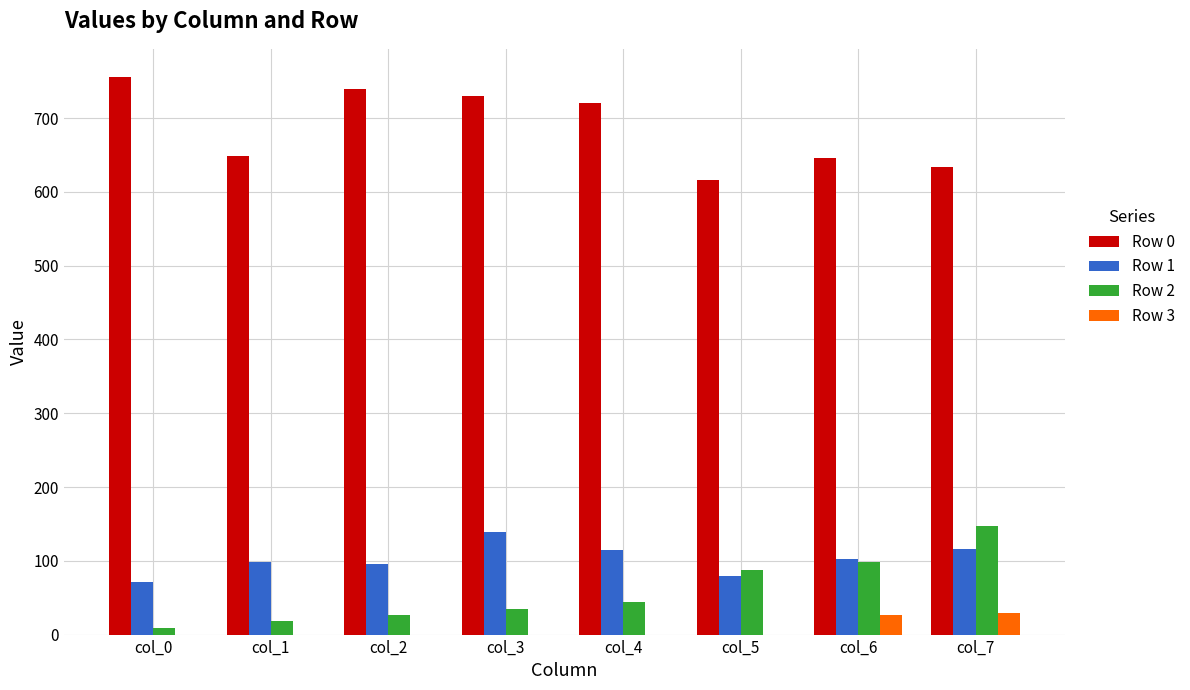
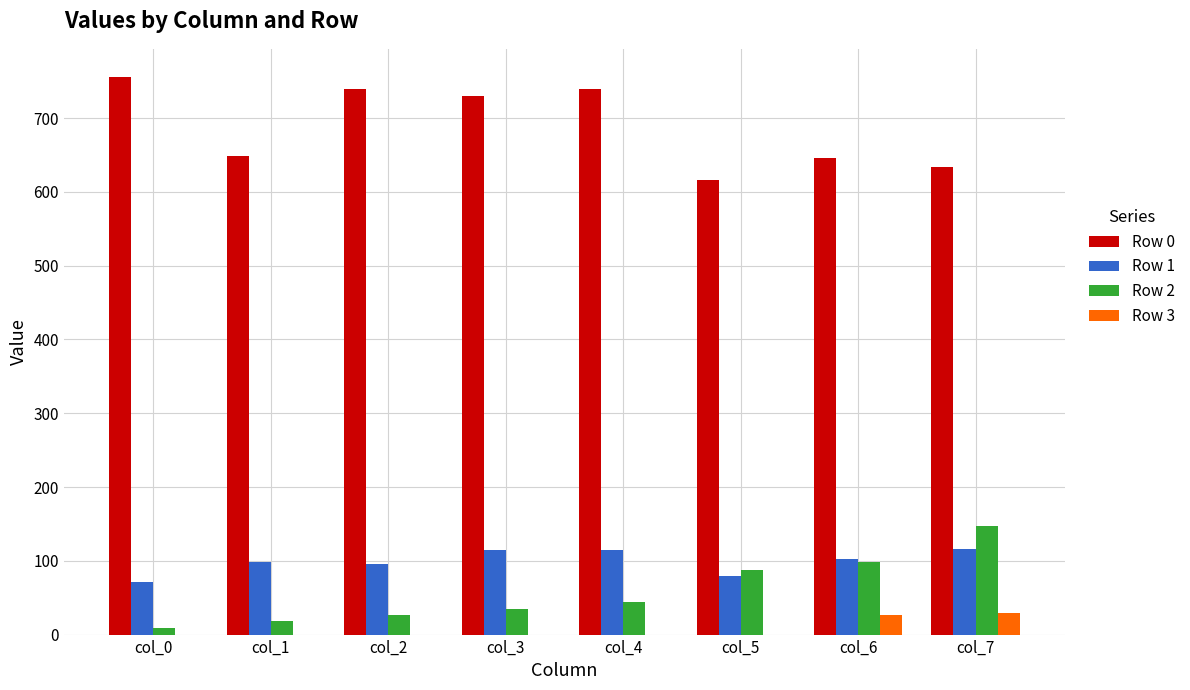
Row 1, col_3: 140 -> 120
Row 0, col_4: 720 -> 740
